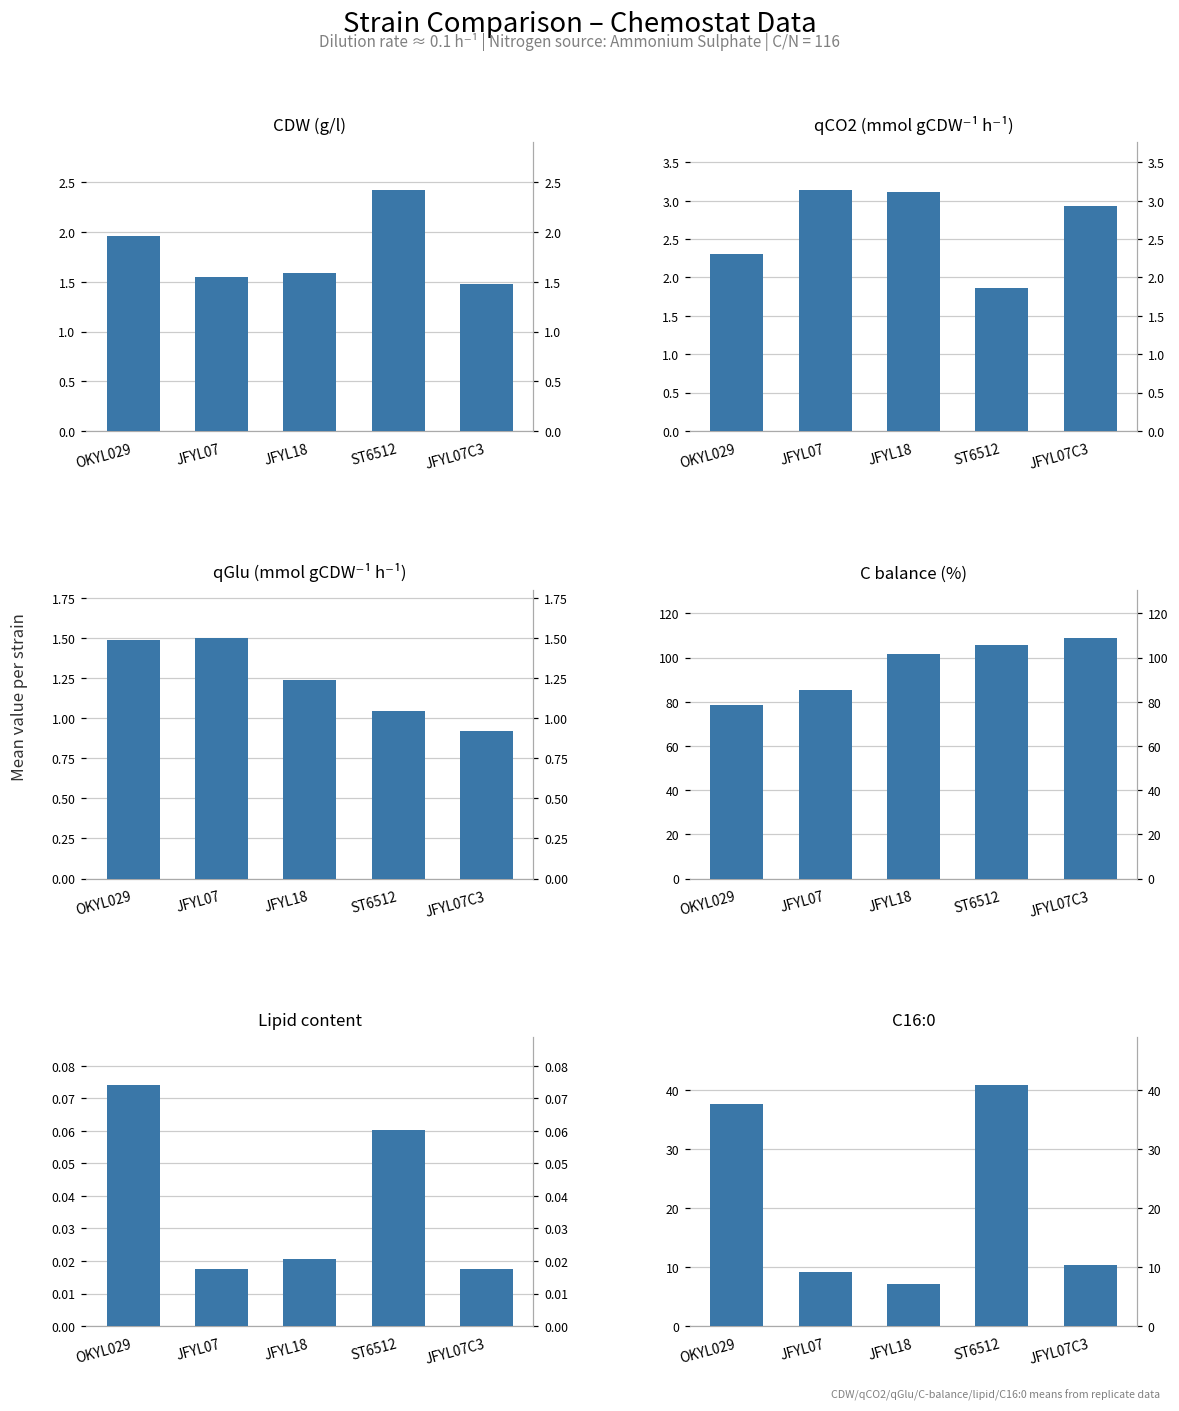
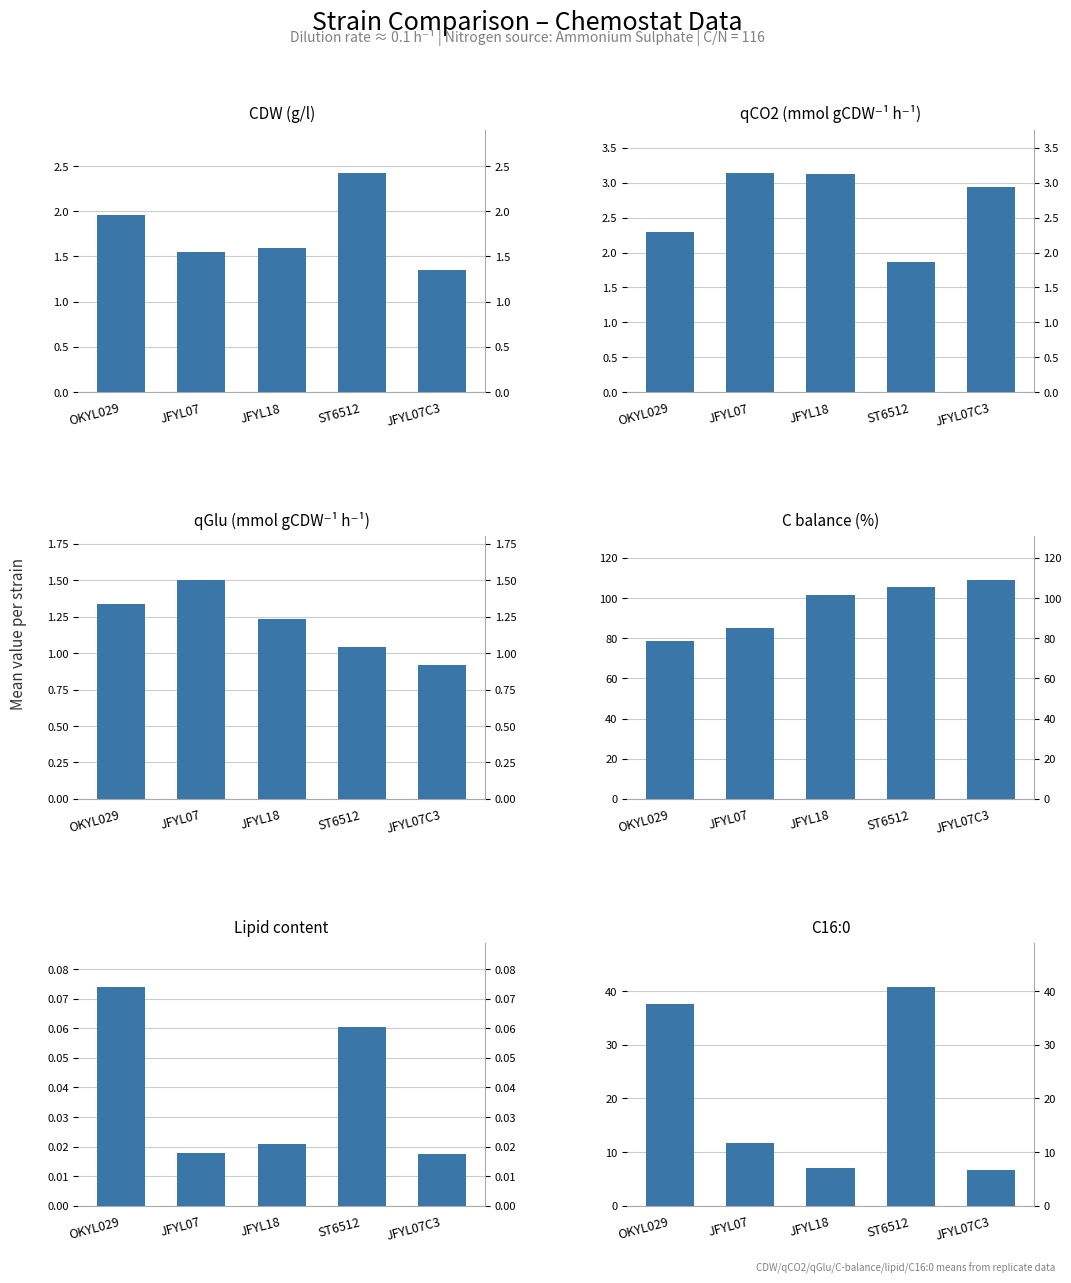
CDW (g/l), JFYL07C3: 1.5 -> 1.4
qGlu (mmol gCDW⁻¹ h⁻¹), OKYL029: 1.49 -> 1.34
C16:0, JFYL07: 9 -> 12
C16:0, JFYL07C3: 10 -> 7
